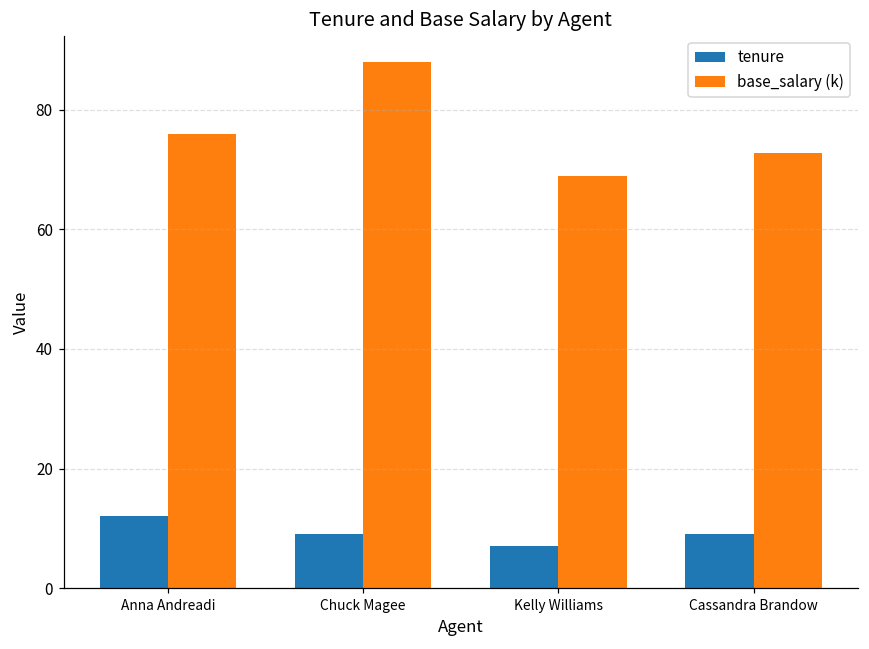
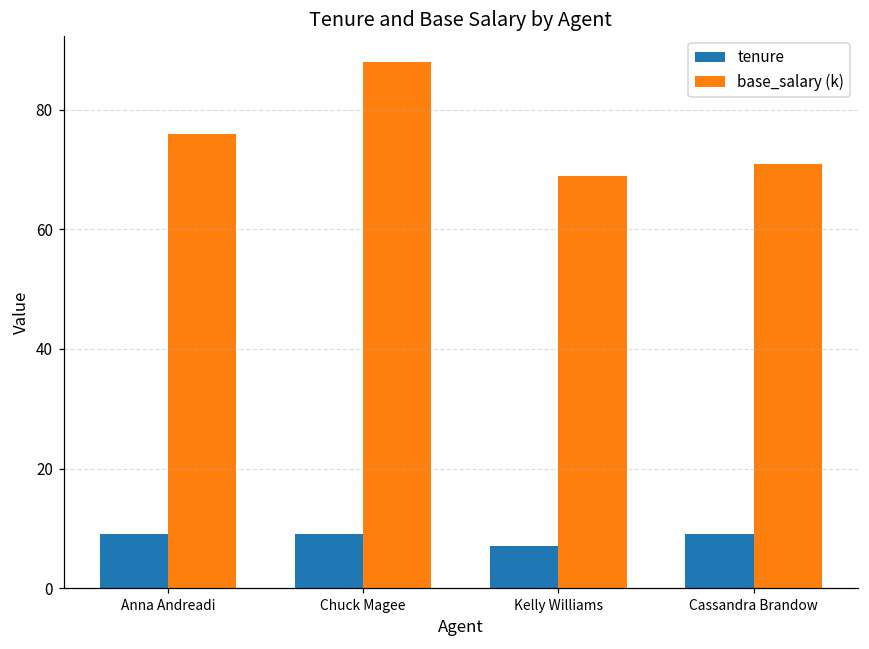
tenure, Anna Andreadi: 12 -> 9
base_salary (k), Cassandra Brandow: 73 -> 71
